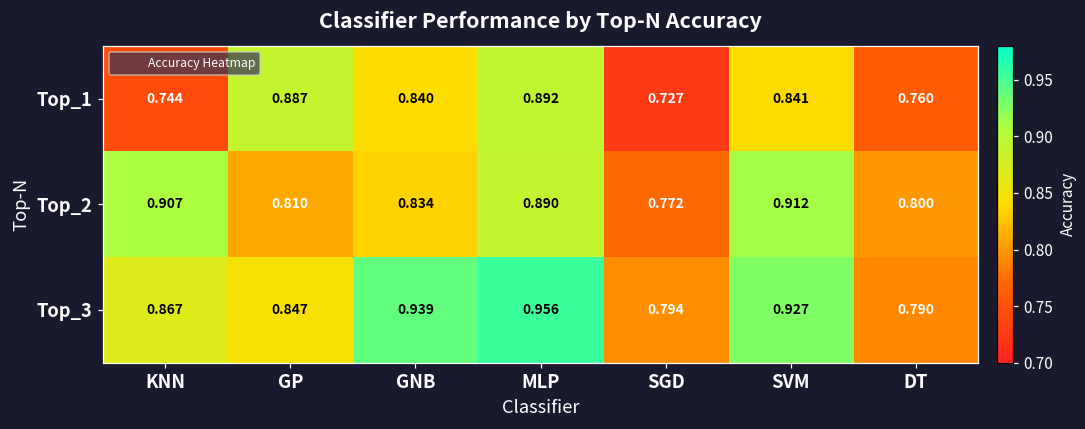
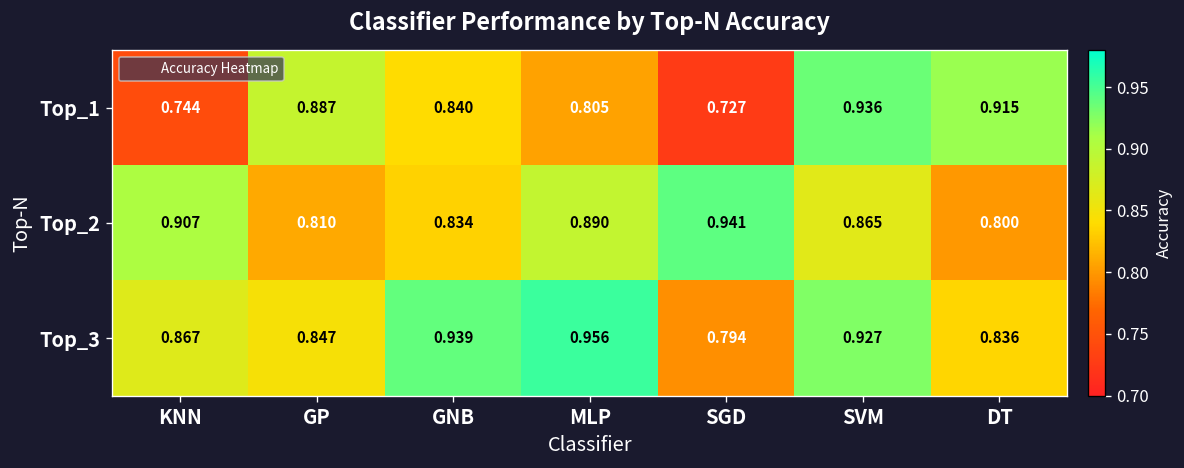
Top_1, MLP: 0.892 -> 0.805
Top_1, SVM: 0.841 -> 0.936
Top_1, DT: 0.760 -> 0.915
Top_2, SGD: 0.772 -> 0.941
Top_2, SVM: 0.912 -> 0.865
Top_3, DT: 0.790 -> 0.836
